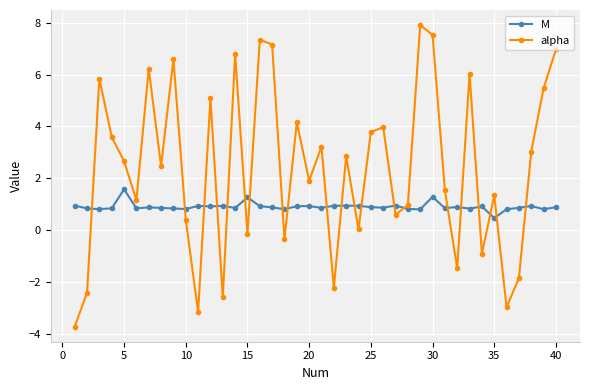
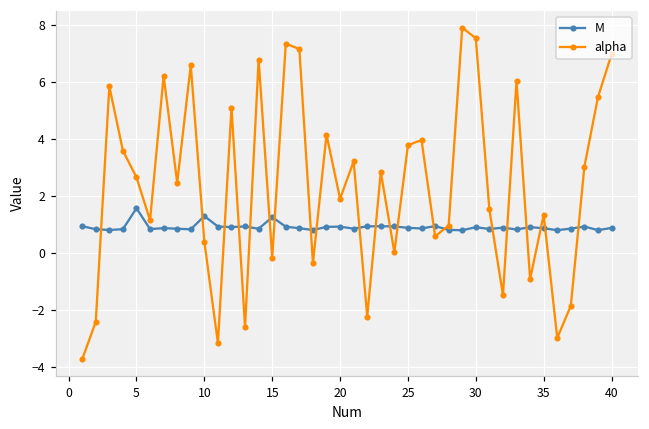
M, 10: 0.8 -> 1.3
M, 30: 1.3 -> 0.9
M, 35: 0.5 -> 0.9
